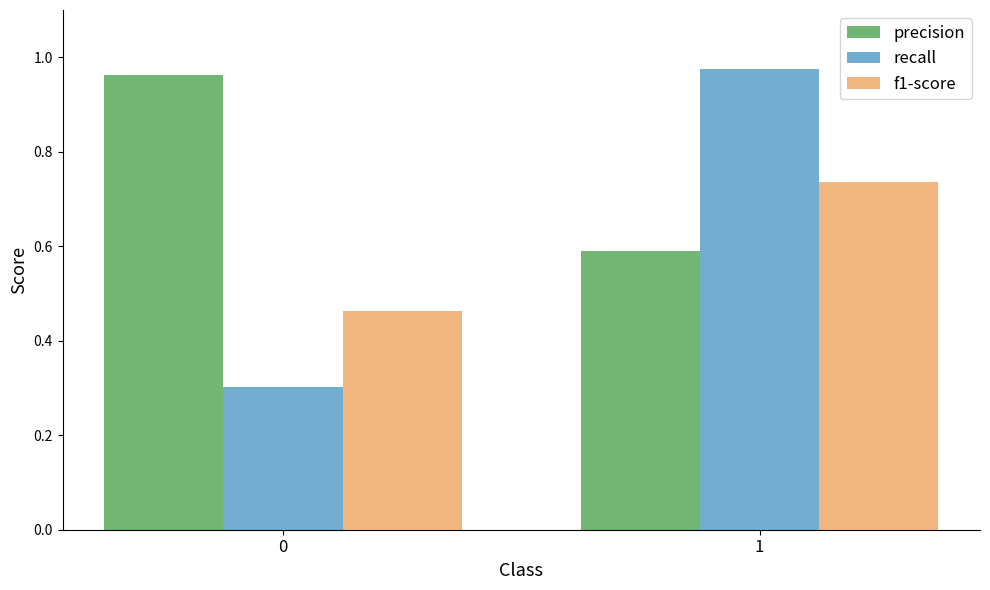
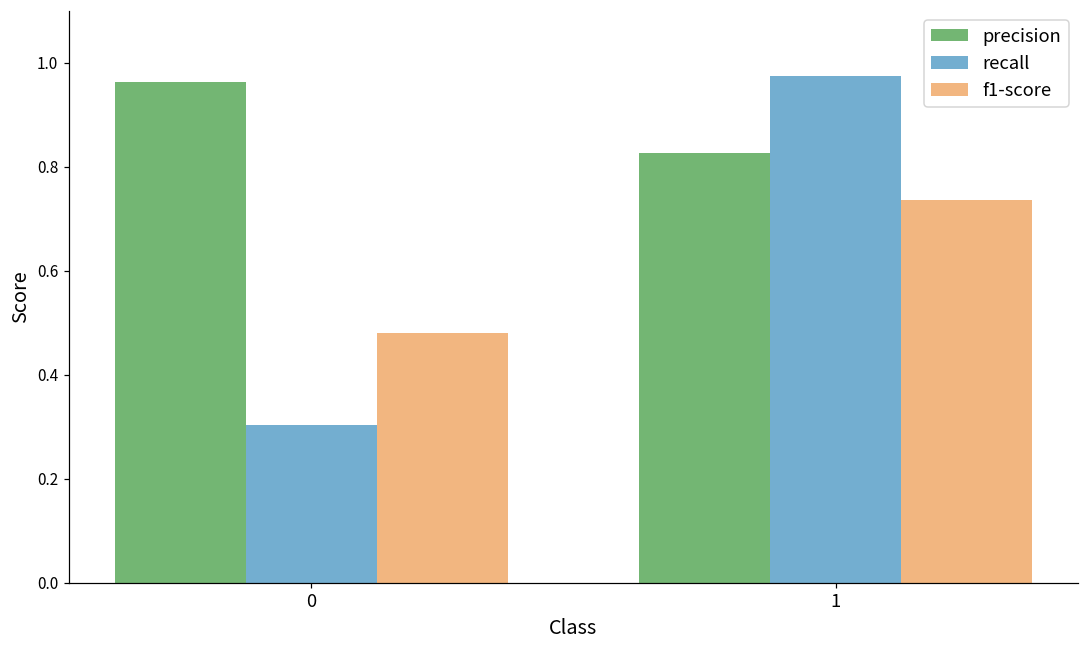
f1-score, 0: 0.46 -> 0.48
precision, 1: 0.59 -> 0.83
